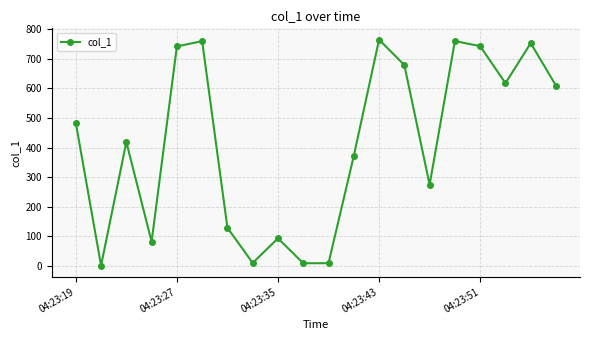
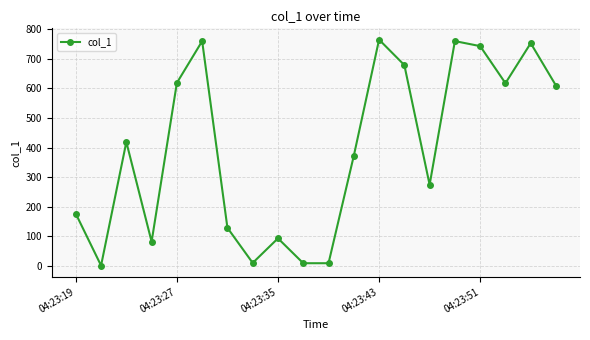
04:23:19: 480 -> 180
04:23:27: 740 -> 620
